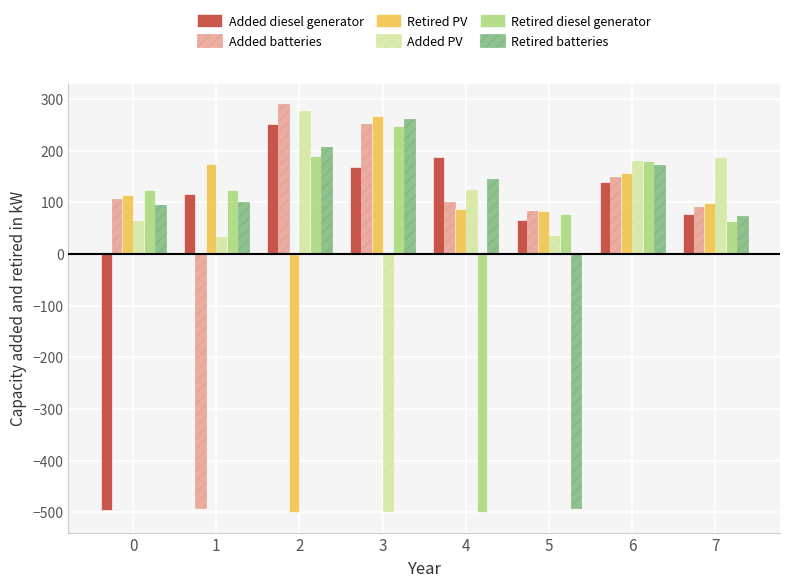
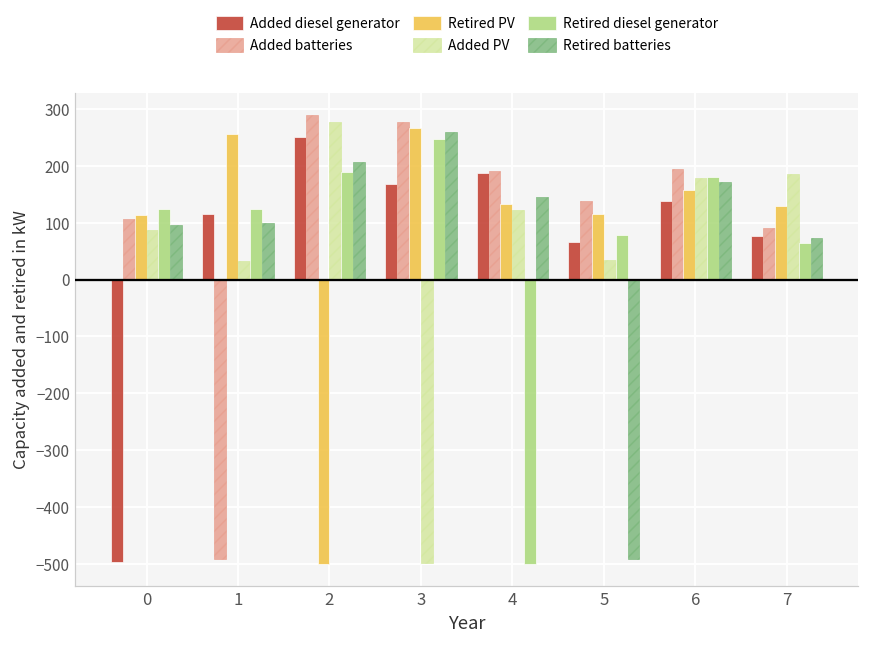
Added PV, 0: 60 -> 90
Retired PV, 1: 170 -> 260
Added batteries, 3: 250 -> 280
Added batteries, 4: 100 -> 190
Retired PV, 4: 90 -> 130
Added batteries, 5: 80 -> 140
Retired PV, 5: 80 -> 120
Added batteries, 6: 150 -> 200
Retired PV, 7: 100 -> 130
